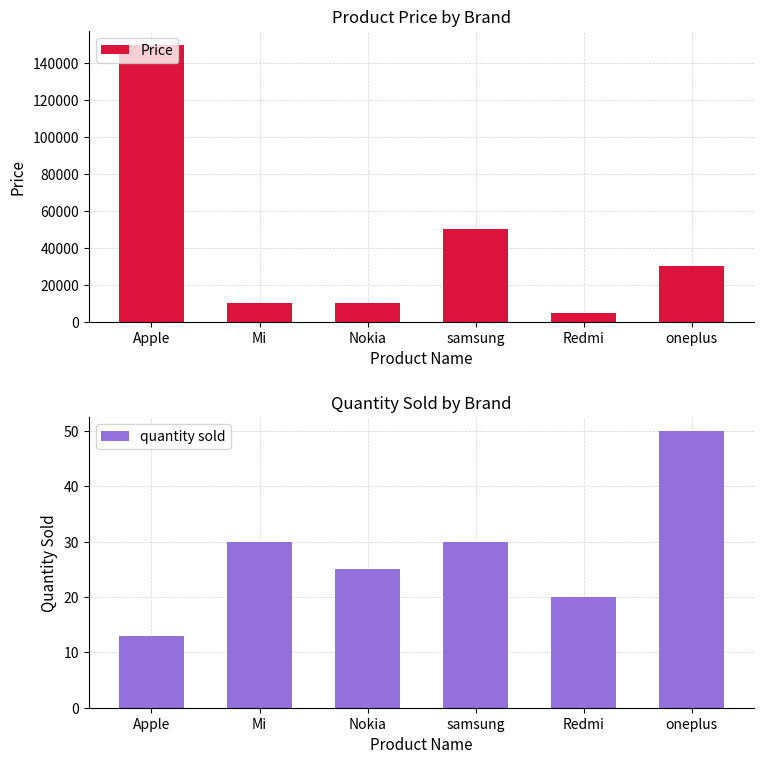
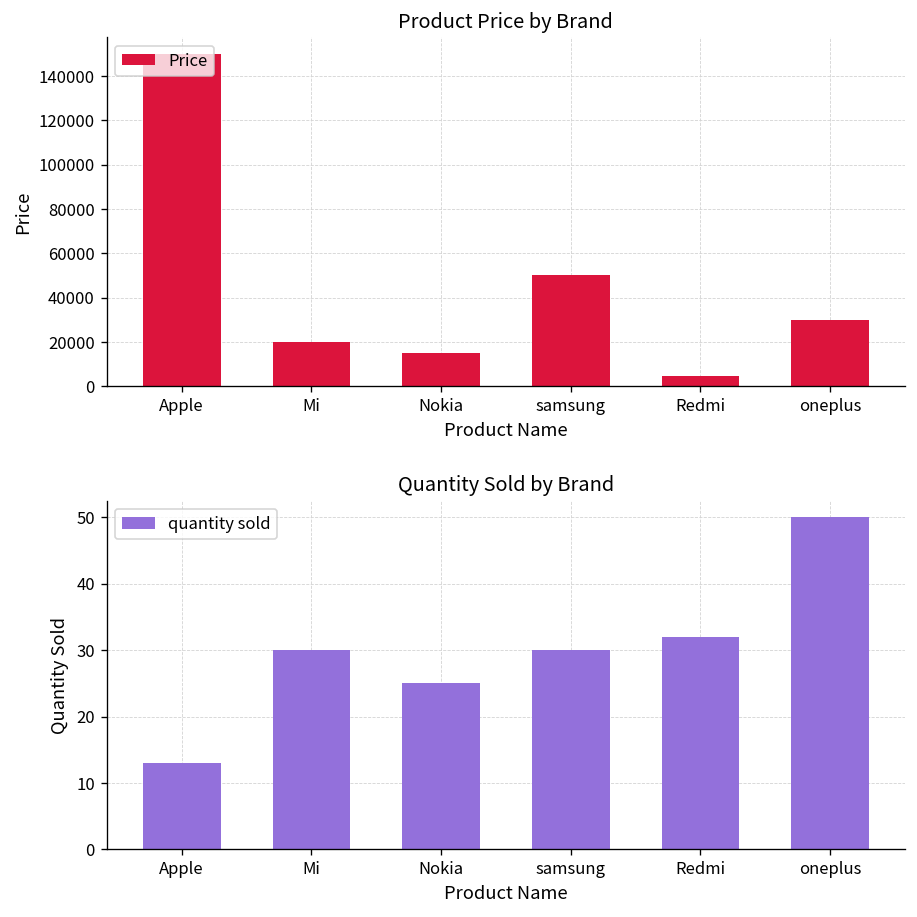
Product Price by Brand, Mi: 10000 -> 20000
Product Price by Brand, Nokia: 10000 -> 15000
Quantity Sold by Brand, Redmi: 20 -> 32
